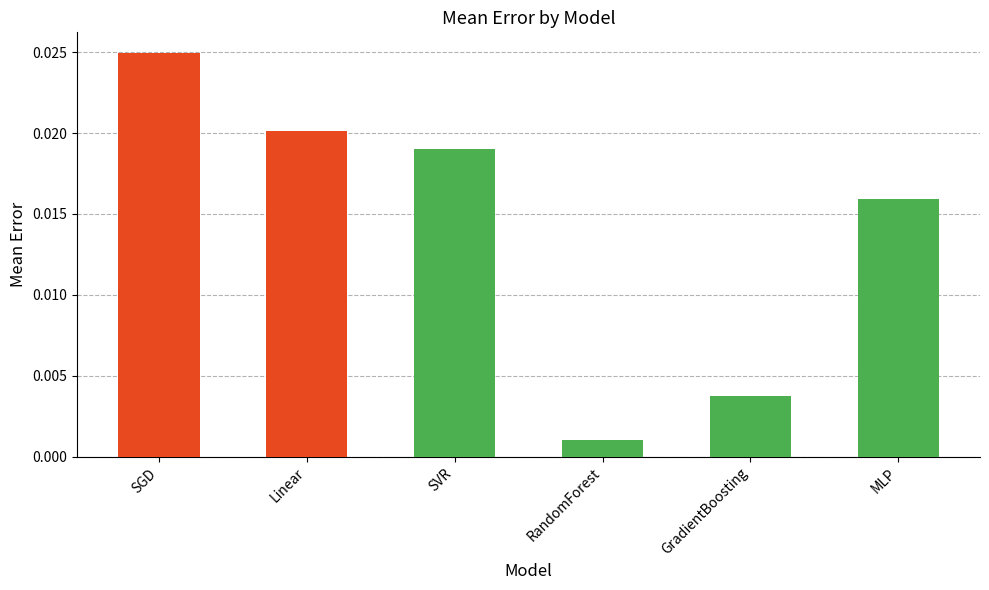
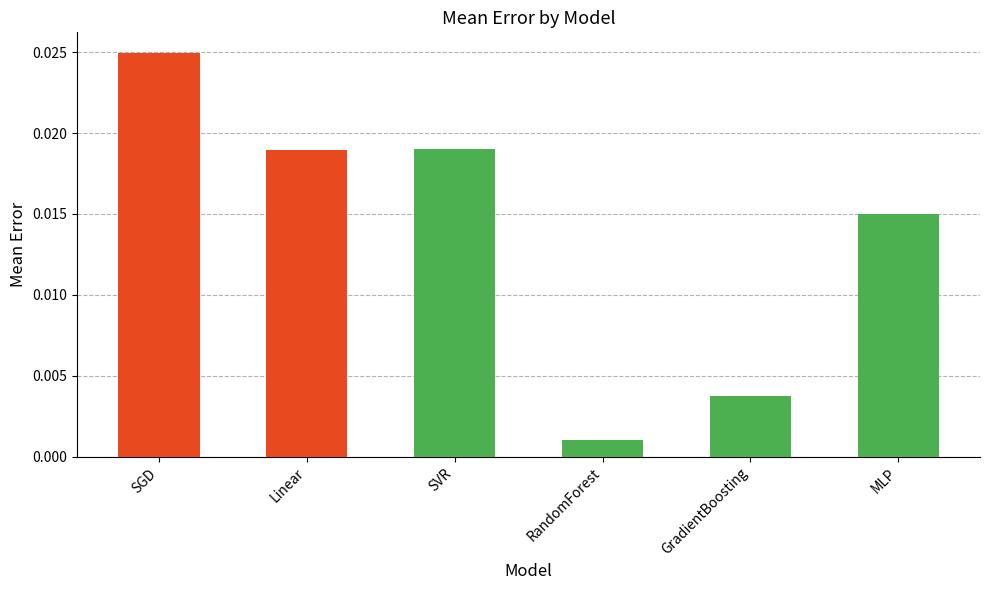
Linear: 0.0202 -> 0.0189
MLP: 0.0159 -> 0.0150
